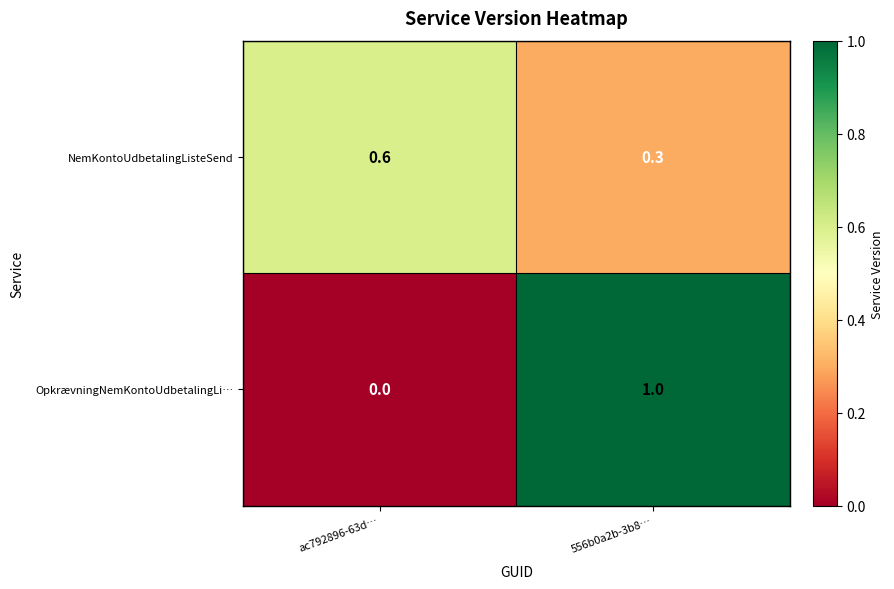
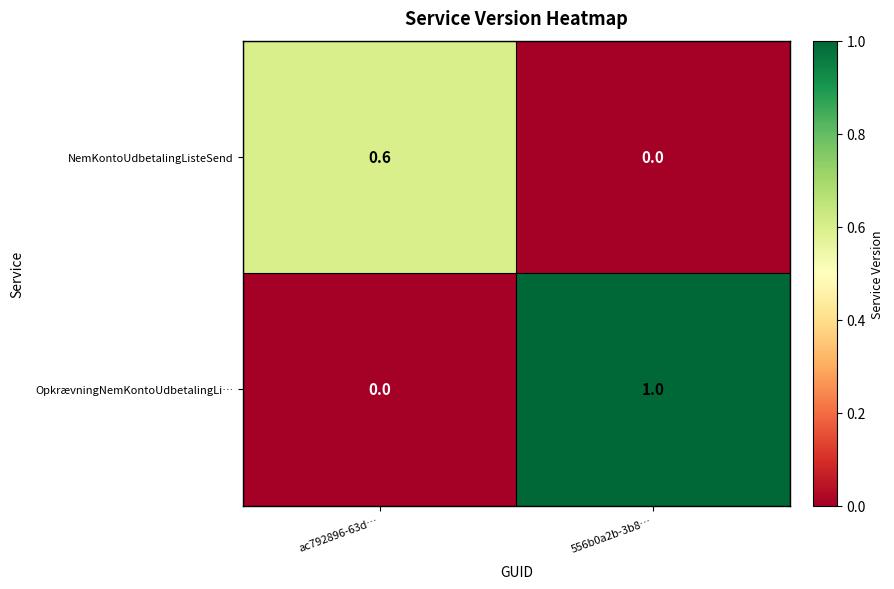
NemKontoUdbetalingListeSend, 556b0a2b-3b8…: 0.3 -> 0.0
